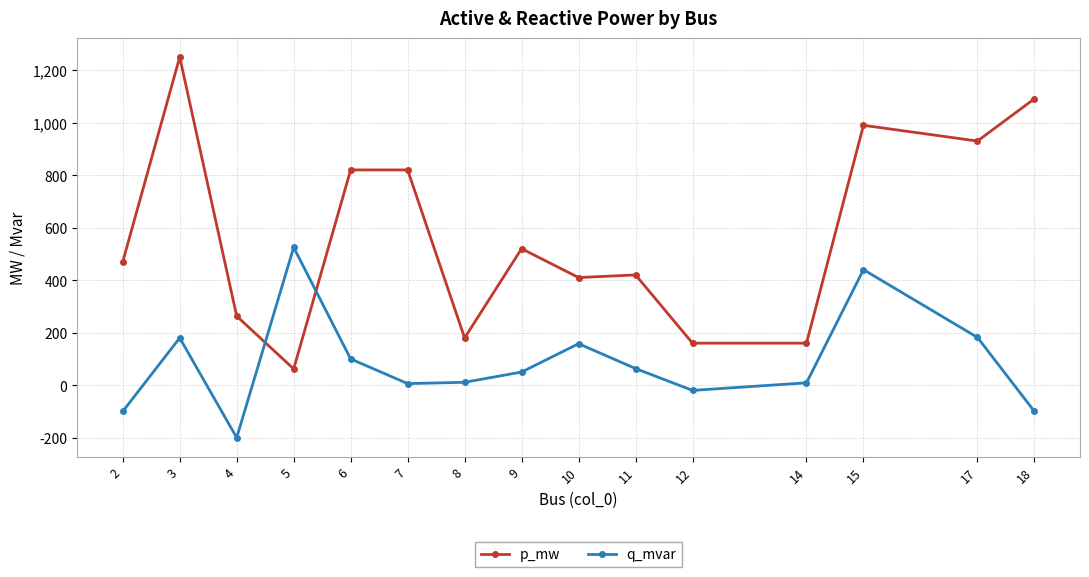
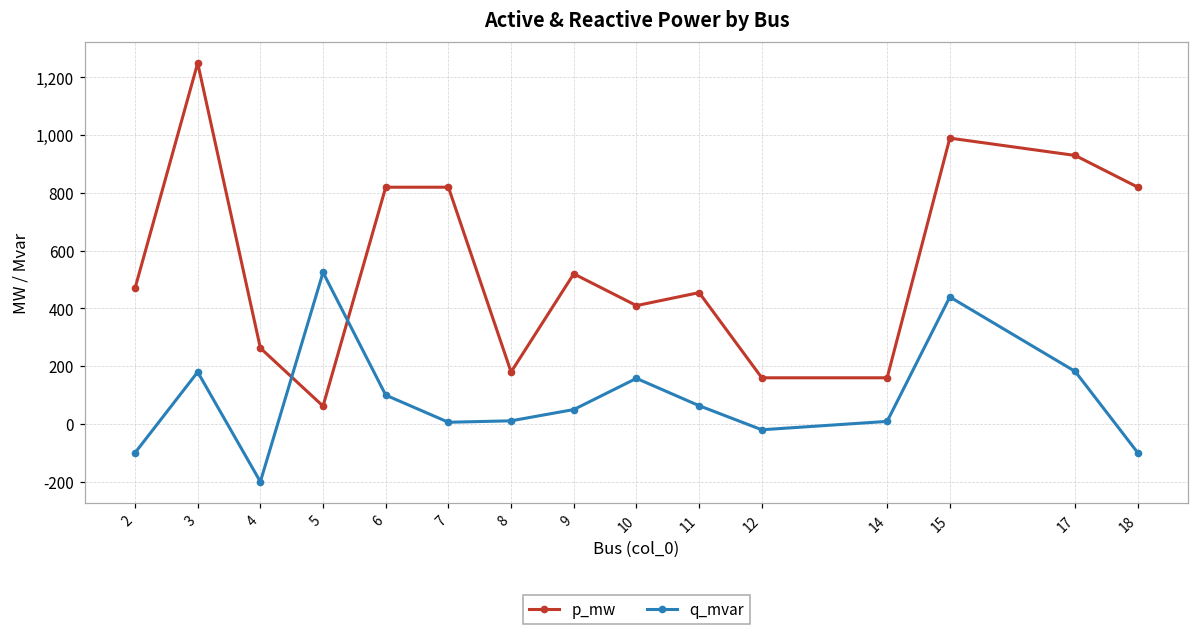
p_mw, 11: 420 -> 460
p_mw, 18: 1,090 -> 820
